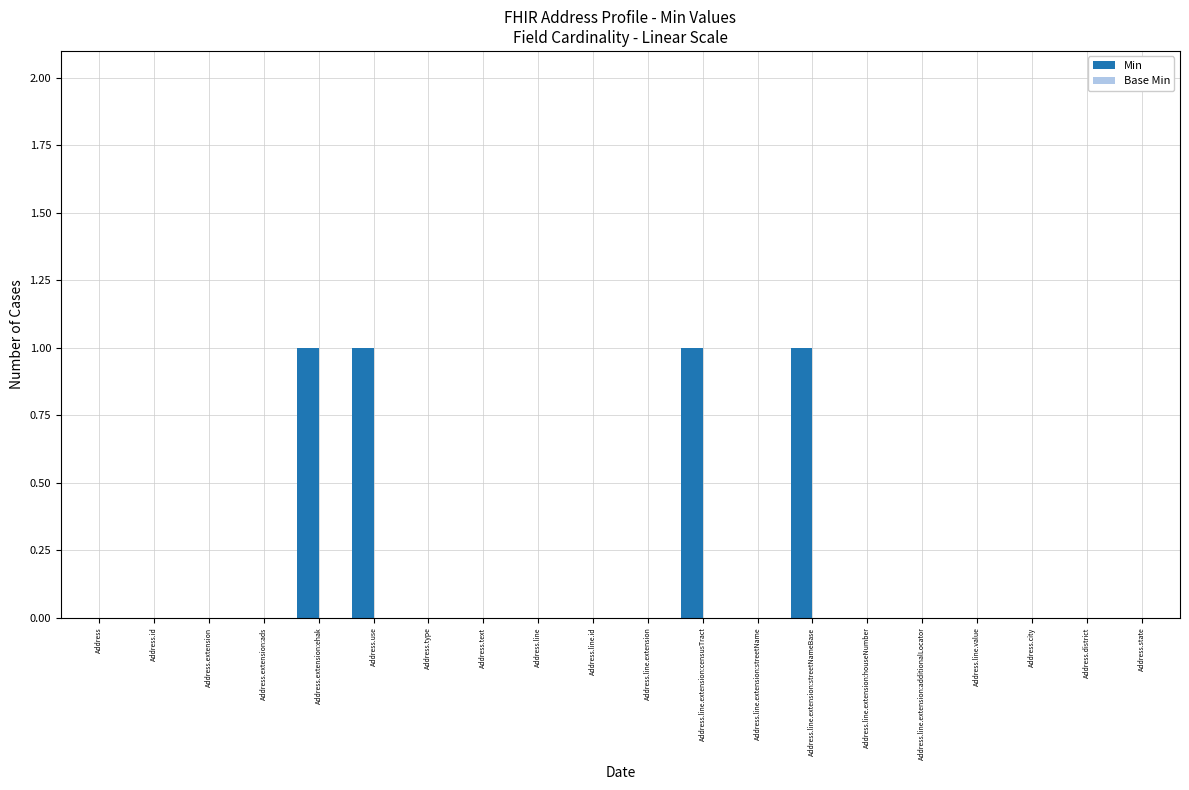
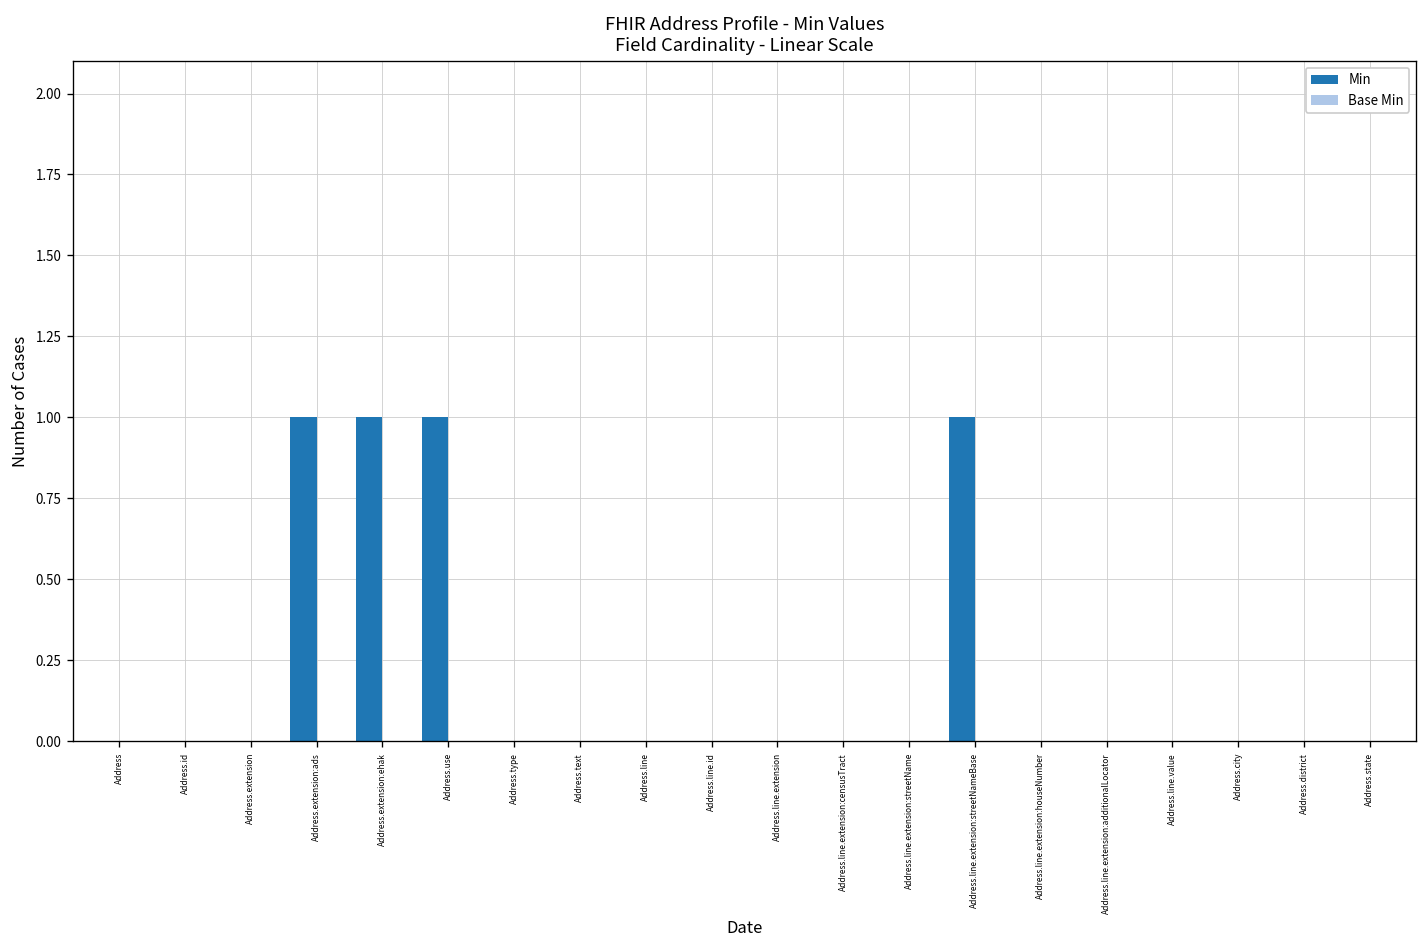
Min, Address.extension:ads: 0 -> 1
Min, Address.line.extension:censusTract: 1 -> 0
